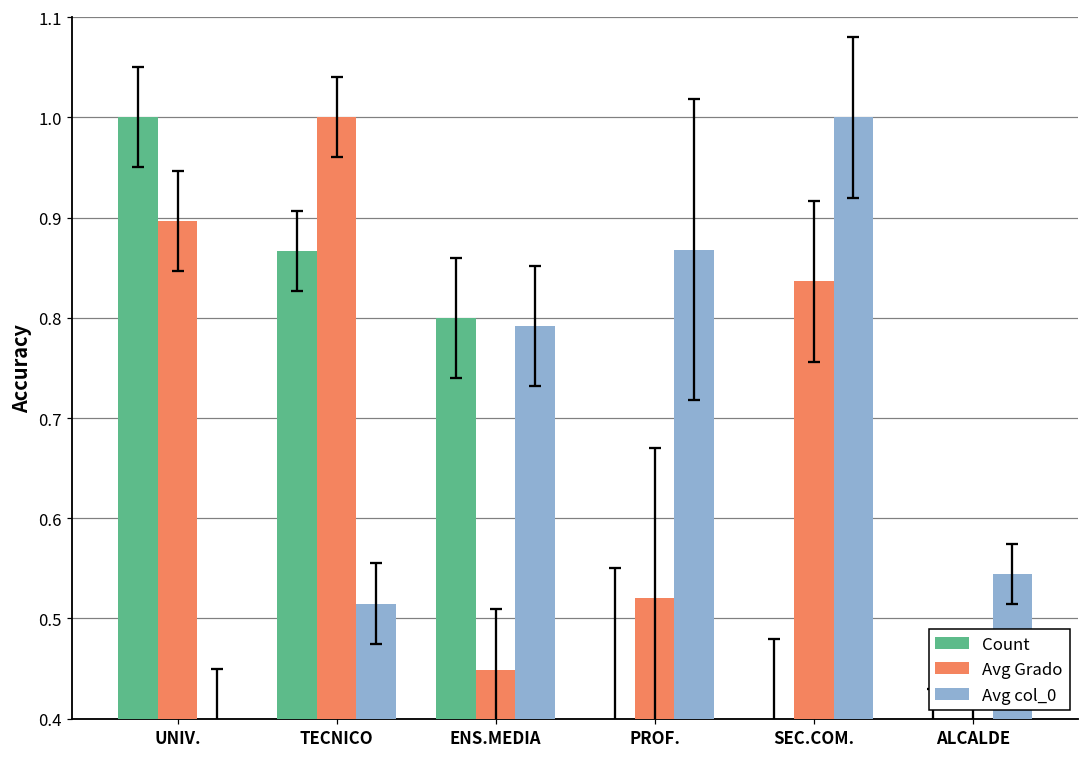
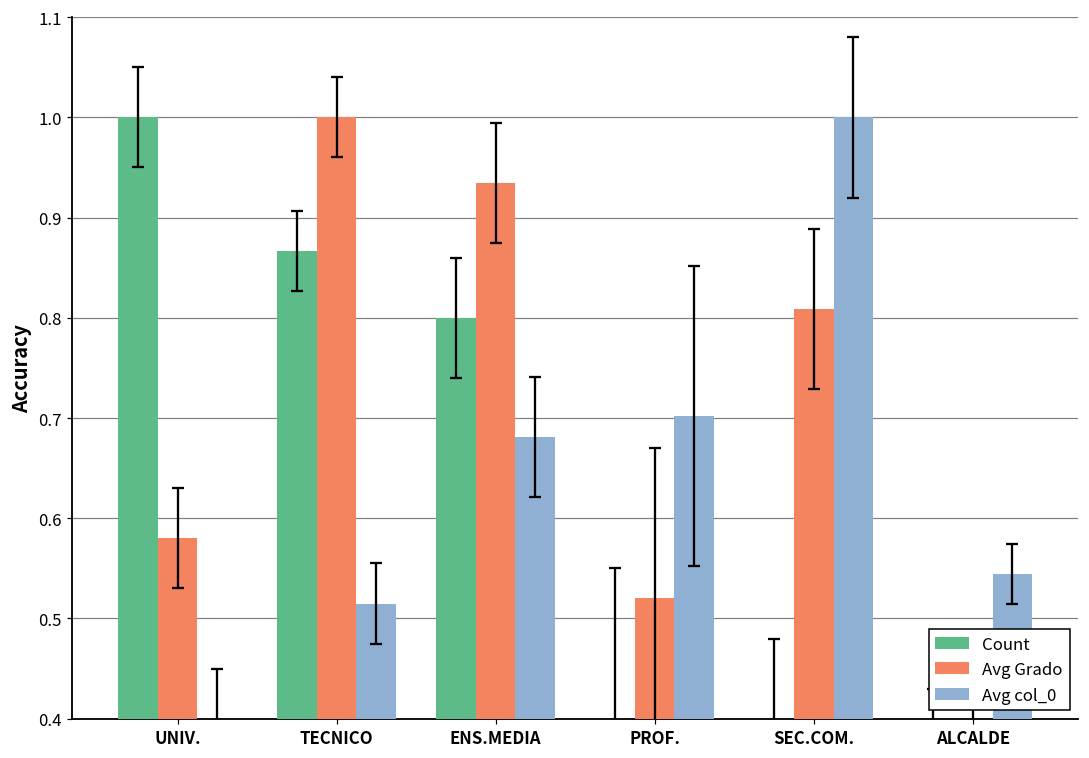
Avg Grado, UNIV.: 0.90 -> 0.58
Avg Grado, ENS.MEDIA: 0.45 -> 0.93
Avg col_0, ENS.MEDIA: 0.79 -> 0.68
Avg col_0, PROF.: 0.87 -> 0.70
Avg Grado, SEC.COM.: 0.84 -> 0.81
